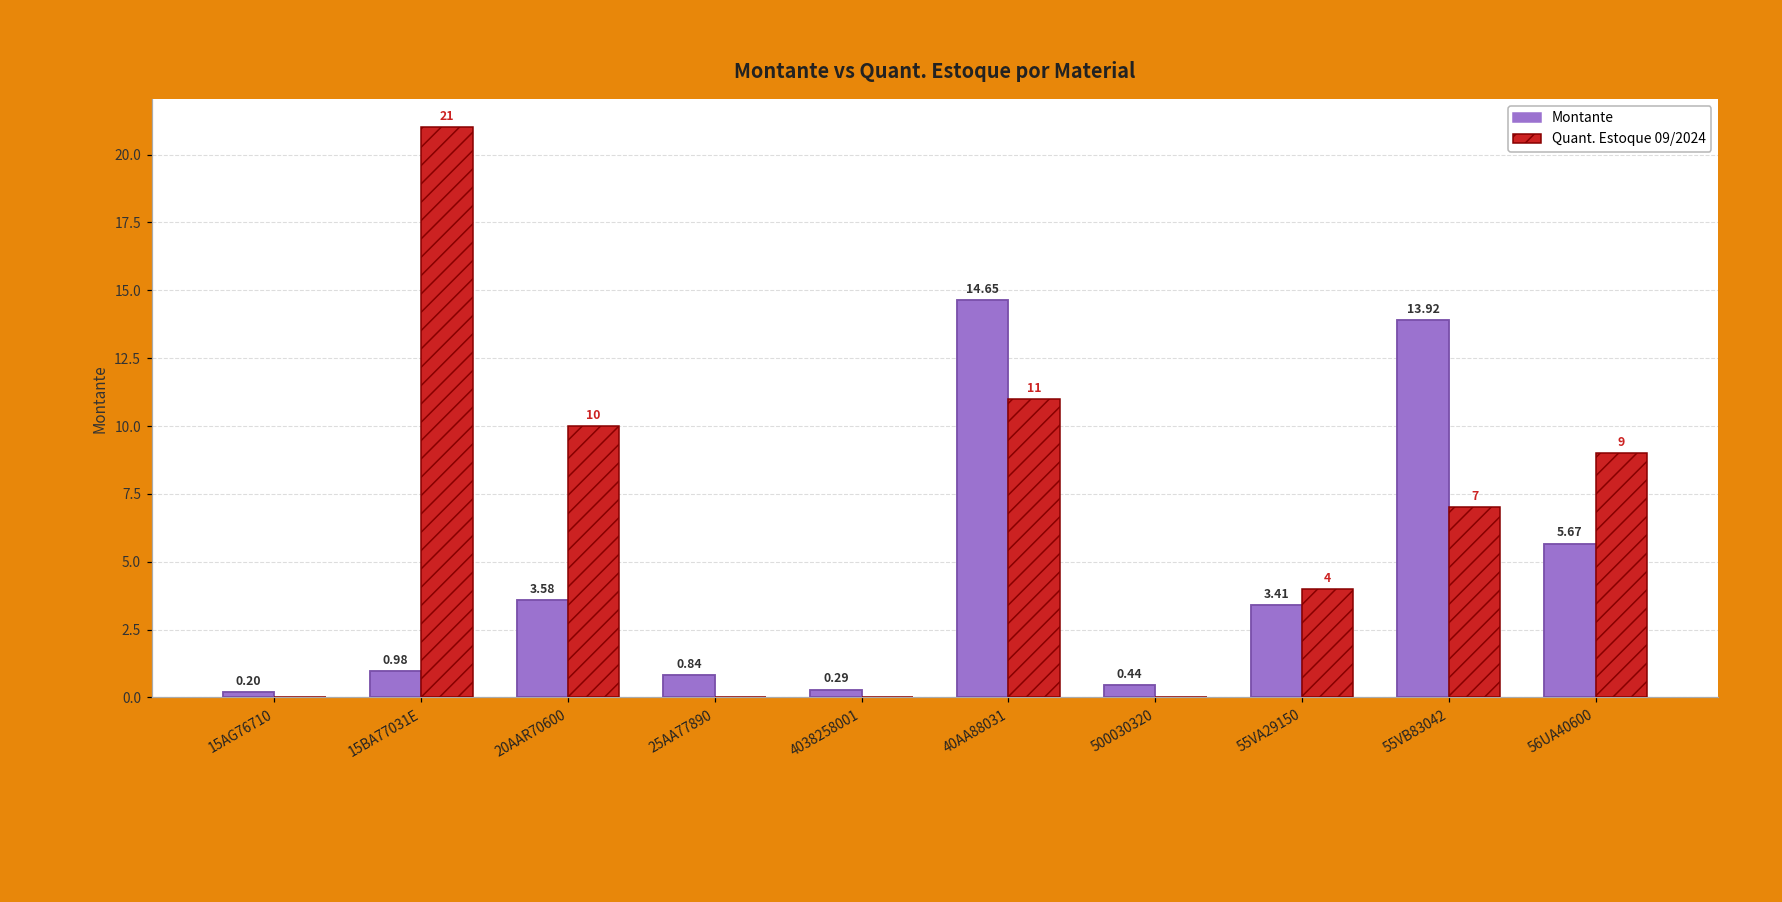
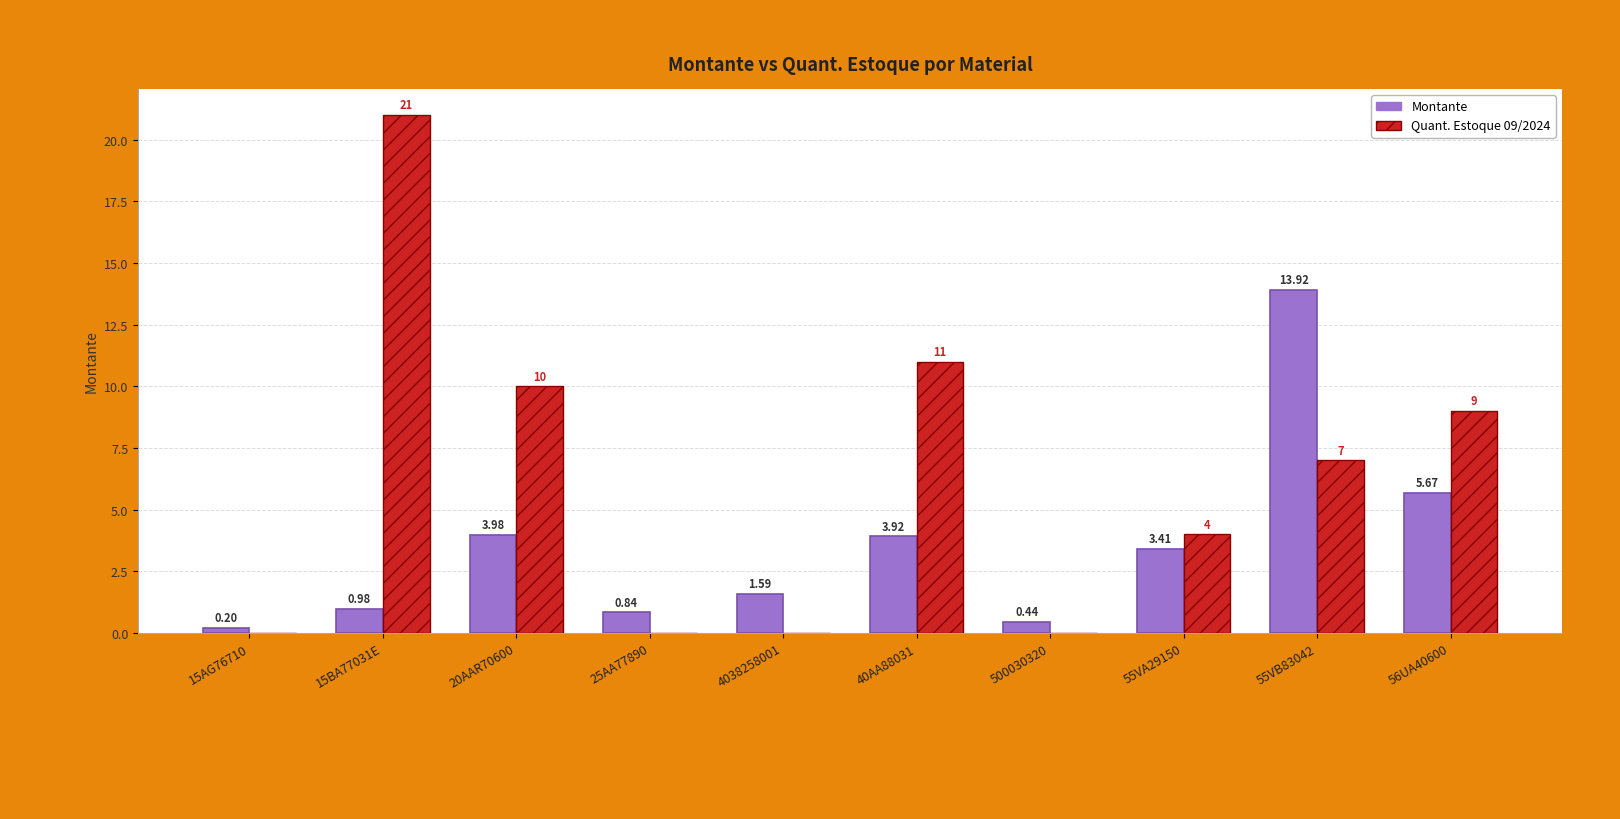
Montante, 20AAR70600: 3.58 -> 3.98
Montante, 4038258001: 0.29 -> 1.59
Montante, 40AA88031: 14.65 -> 3.92
